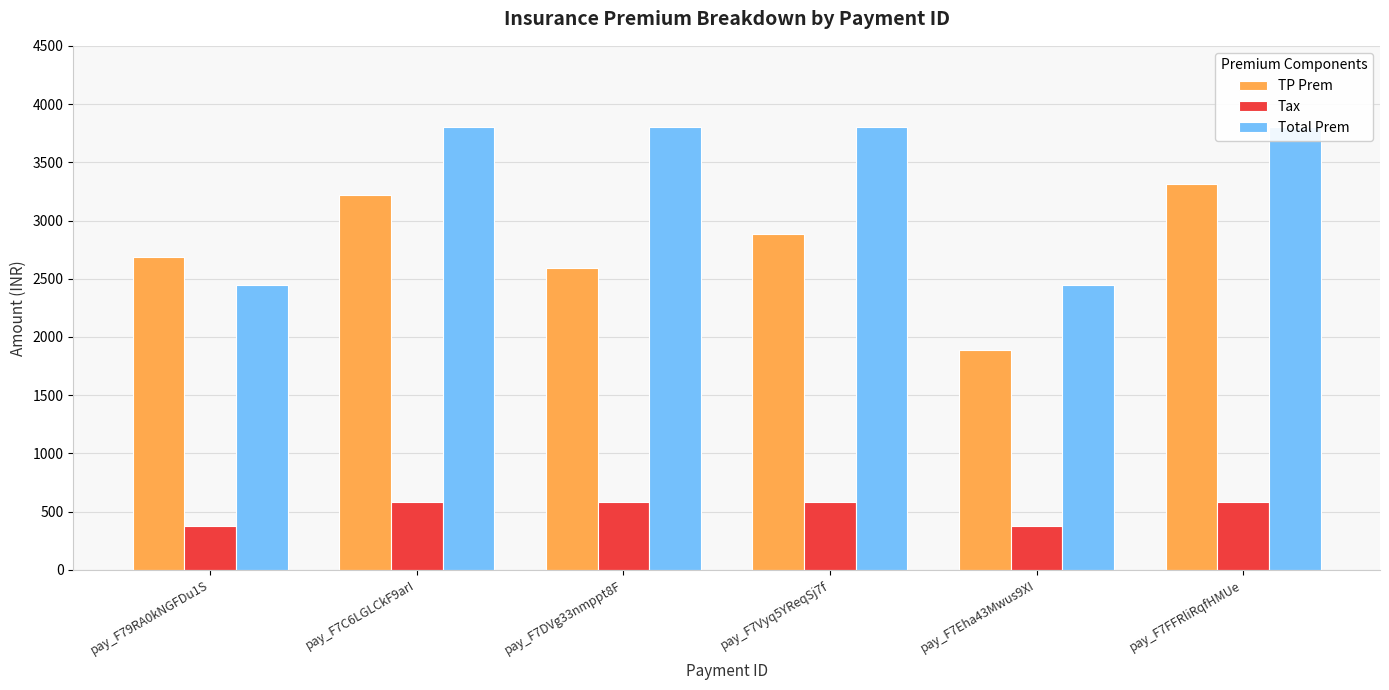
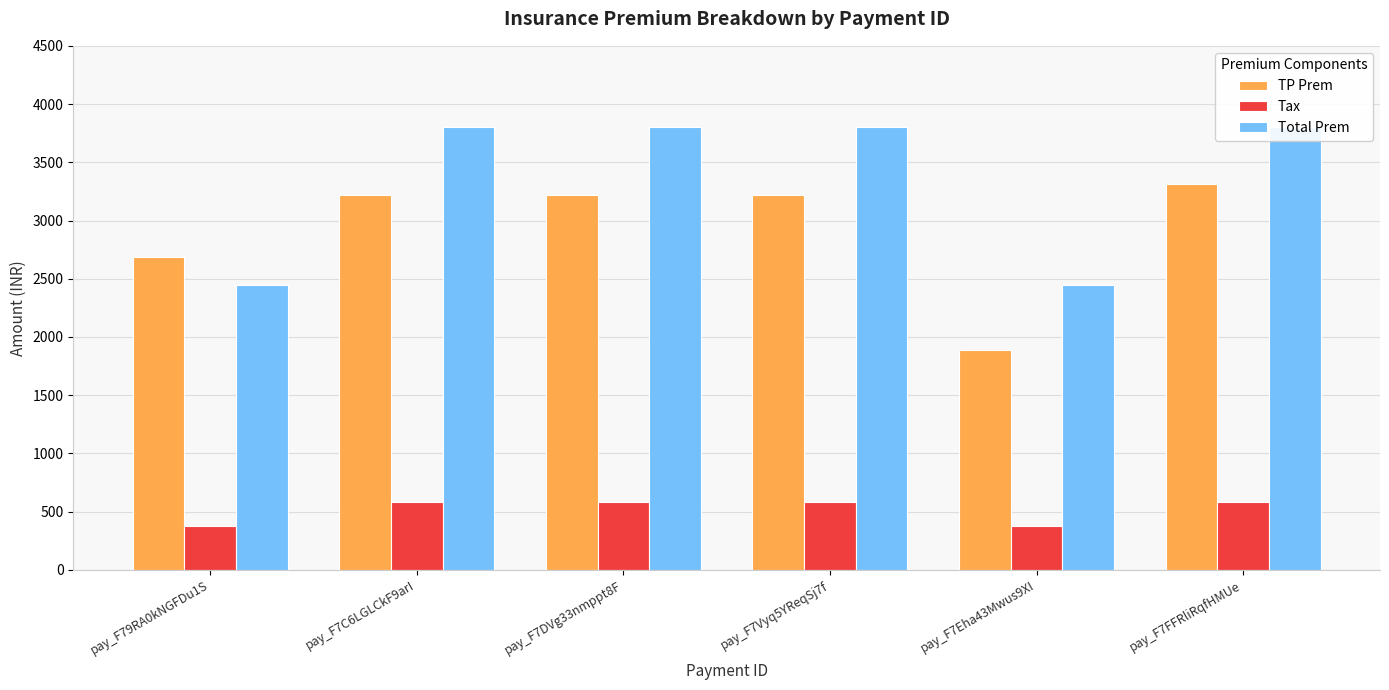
TP Prem, pay_F7DVg33nmppt8F: 2590 -> 3220
TP Prem, pay_F7Vyq5YReqSj7f: 2890 -> 3220
